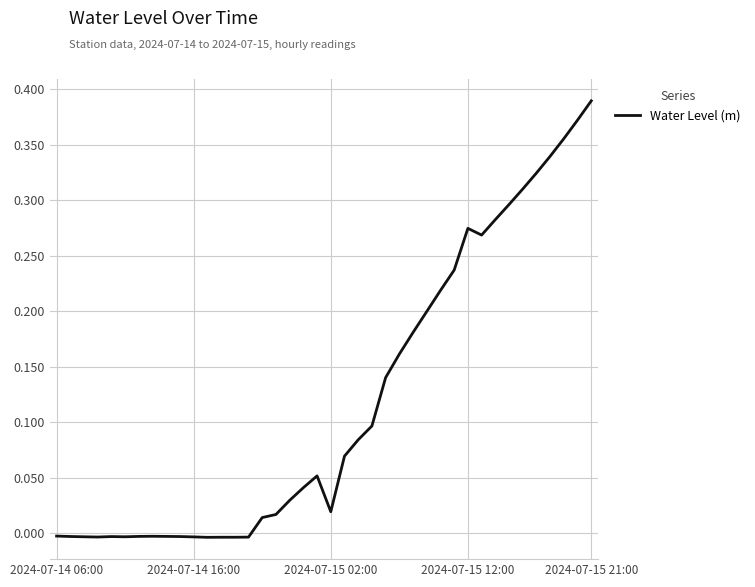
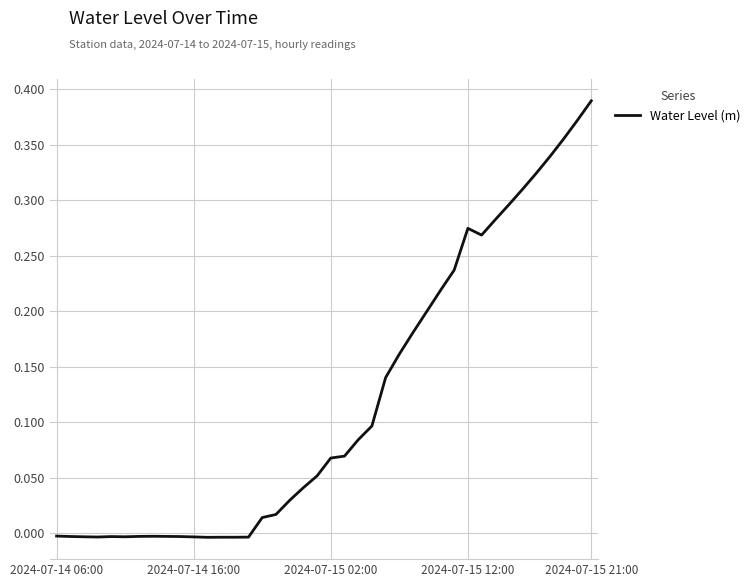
2024-07-15 02:00: 0.019 -> 0.068
